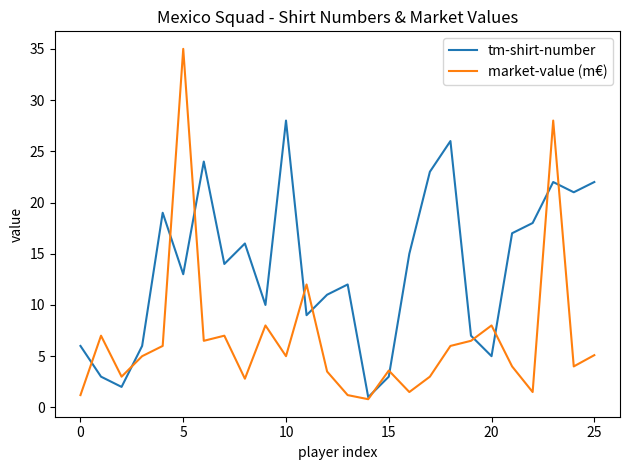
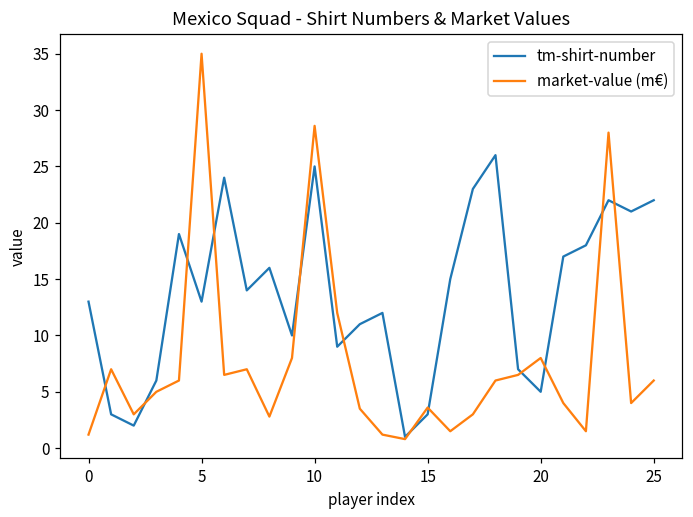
tm-shirt-number, 0: 6 -> 13
tm-shirt-number, 10: 28 -> 25
market-value (m€), 10: 5.0 -> 28.6
market-value (m€), 25: 5.1 -> 6.0
